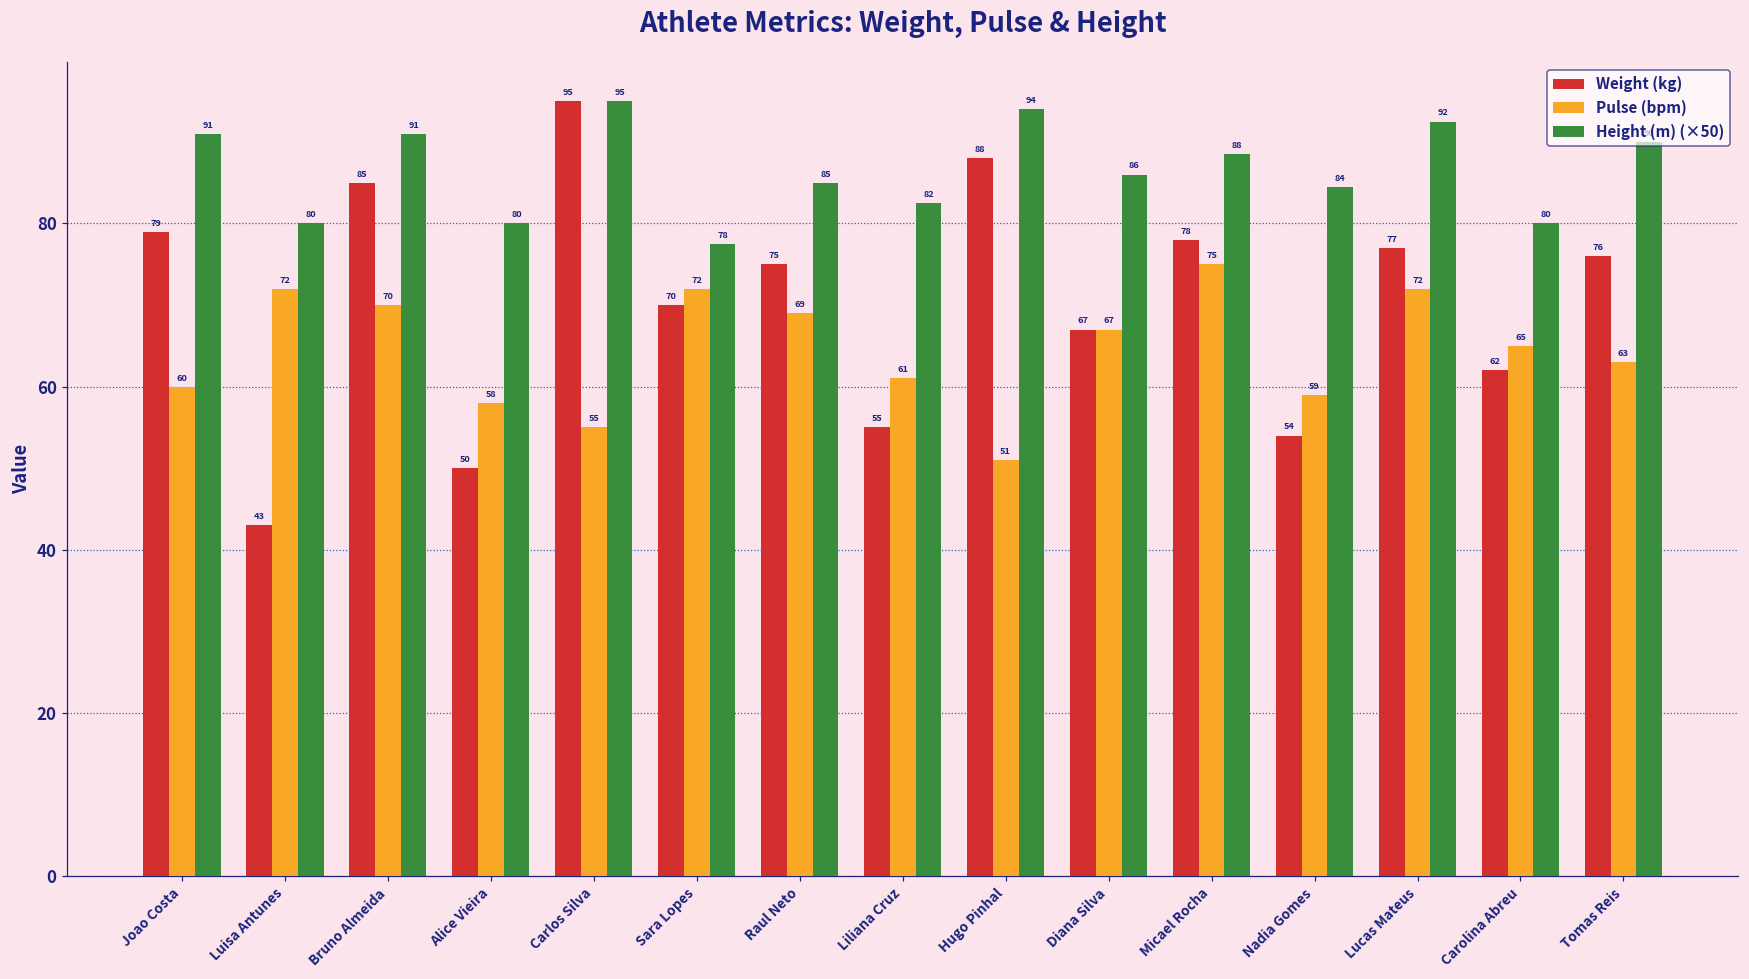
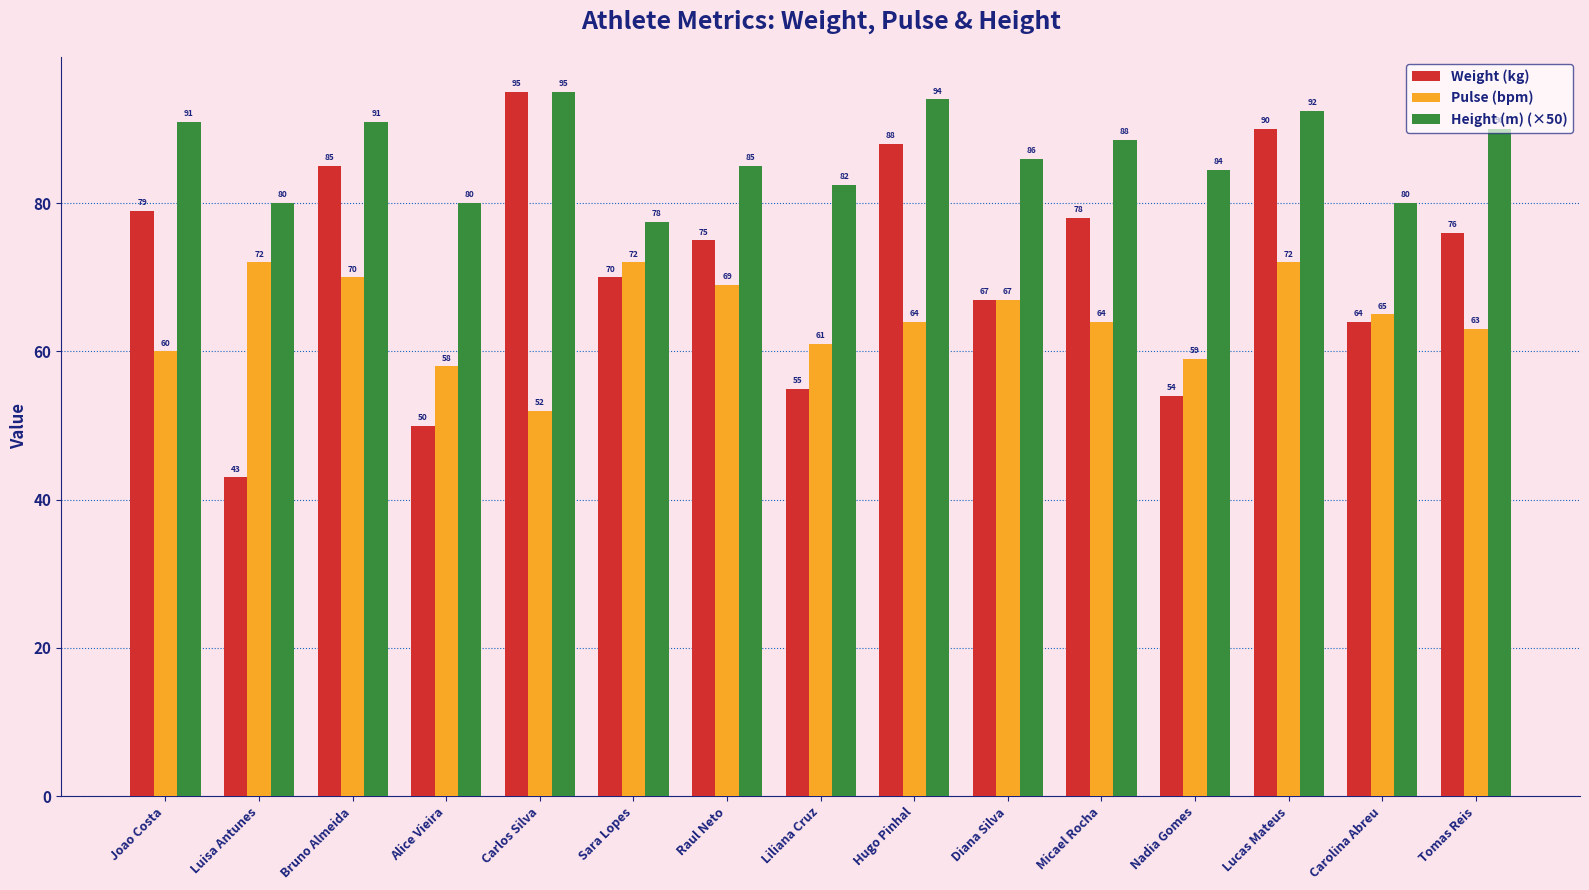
Pulse (bpm), Carlos Silva: 55 -> 52
Pulse (bpm), Hugo Pinhal: 51 -> 64
Pulse (bpm), Micael Rocha: 75 -> 64
Weight (kg), Lucas Mateus: 77 -> 90
Weight (kg), Carolina Abreu: 62 -> 64
